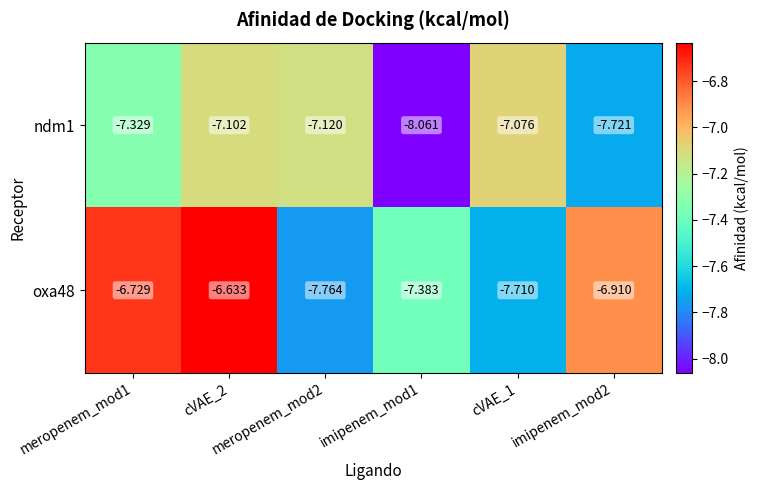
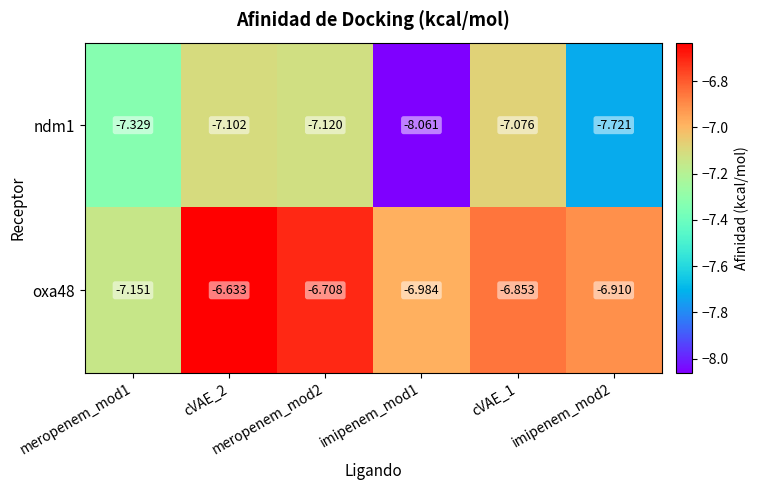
oxa48, meropenem_mod1: -6.729 -> -7.151
oxa48, meropenem_mod2: -7.764 -> -6.708
oxa48, imipenem_mod1: -7.383 -> -6.984
oxa48, cVAE_1: -7.710 -> -6.853
